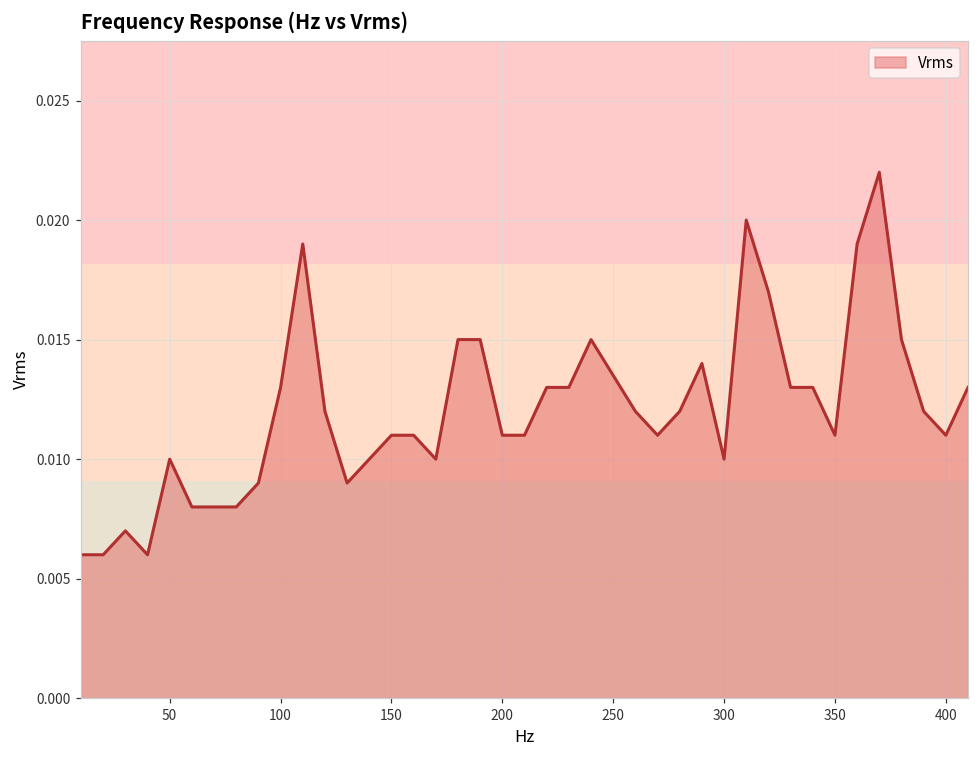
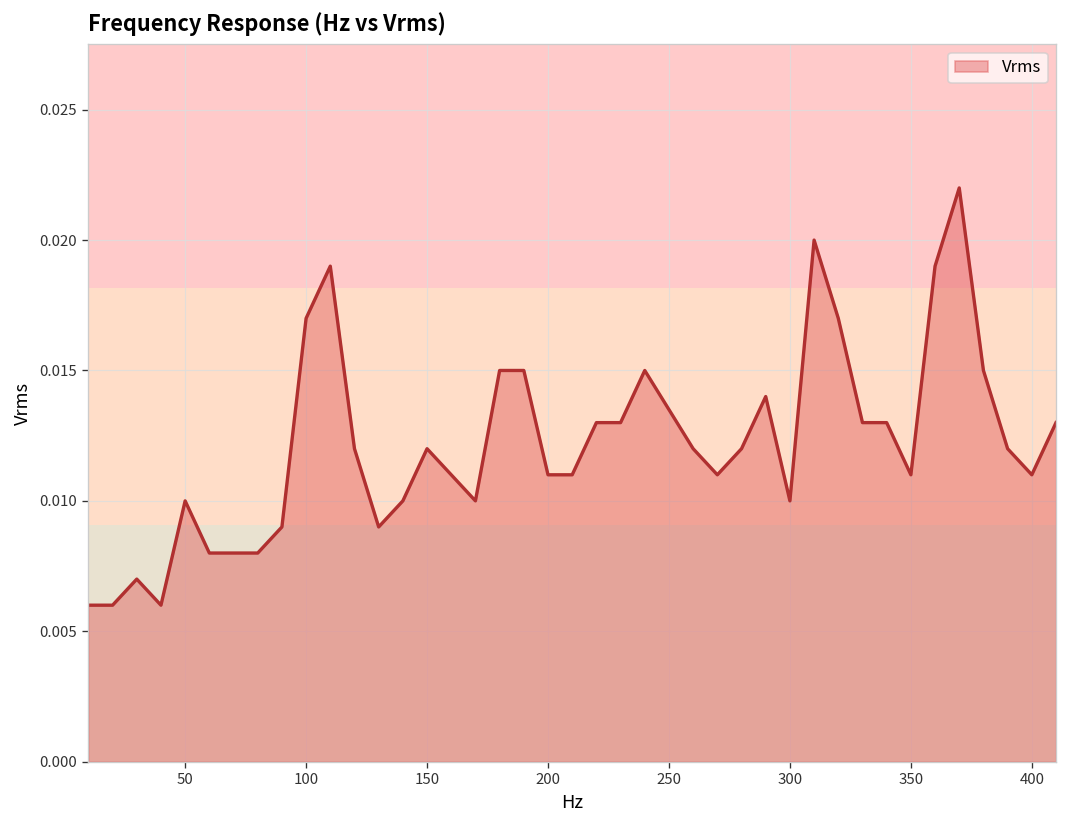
100: 0.013 -> 0.017
150: 0.011 -> 0.012
